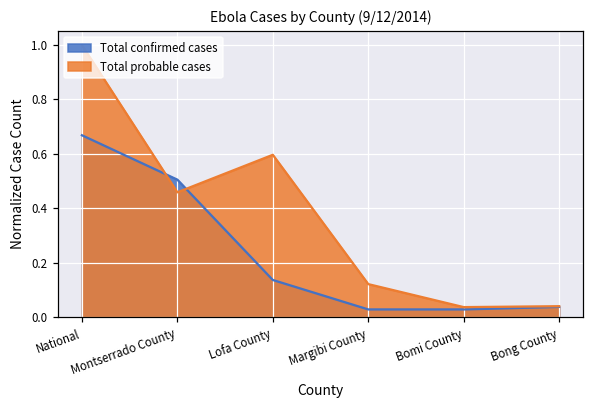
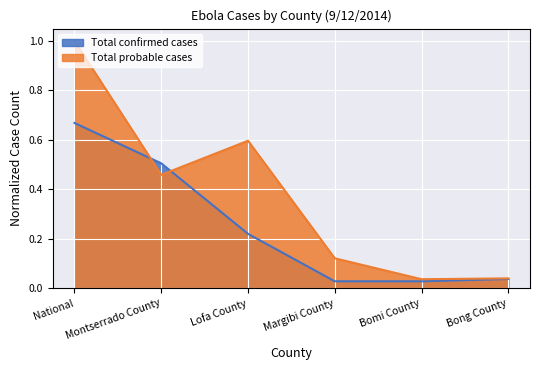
Total confirmed cases, Lofa County: 0.14 -> 0.22
